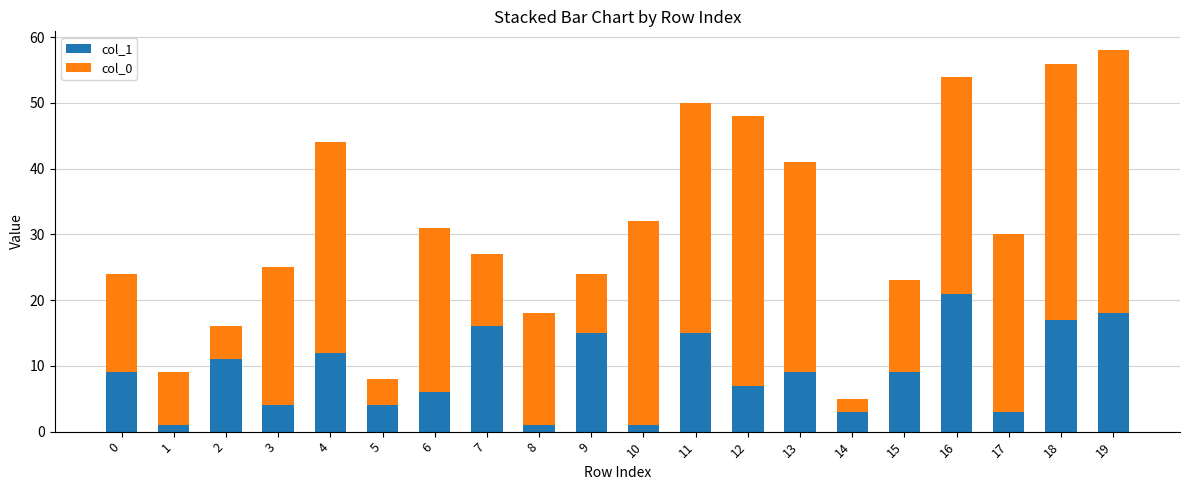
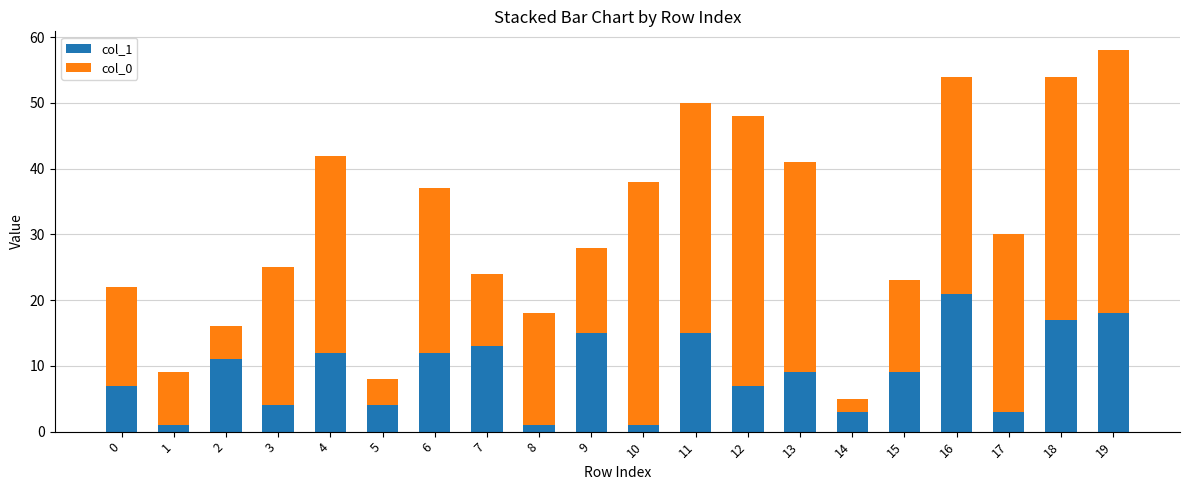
col_1, 0: 9 -> 7
col_0, 4: 32 -> 30
col_1, 6: 6 -> 12
col_1, 7: 16 -> 13
col_0, 9: 9 -> 13
col_0, 10: 31 -> 37
col_0, 18: 39 -> 37
